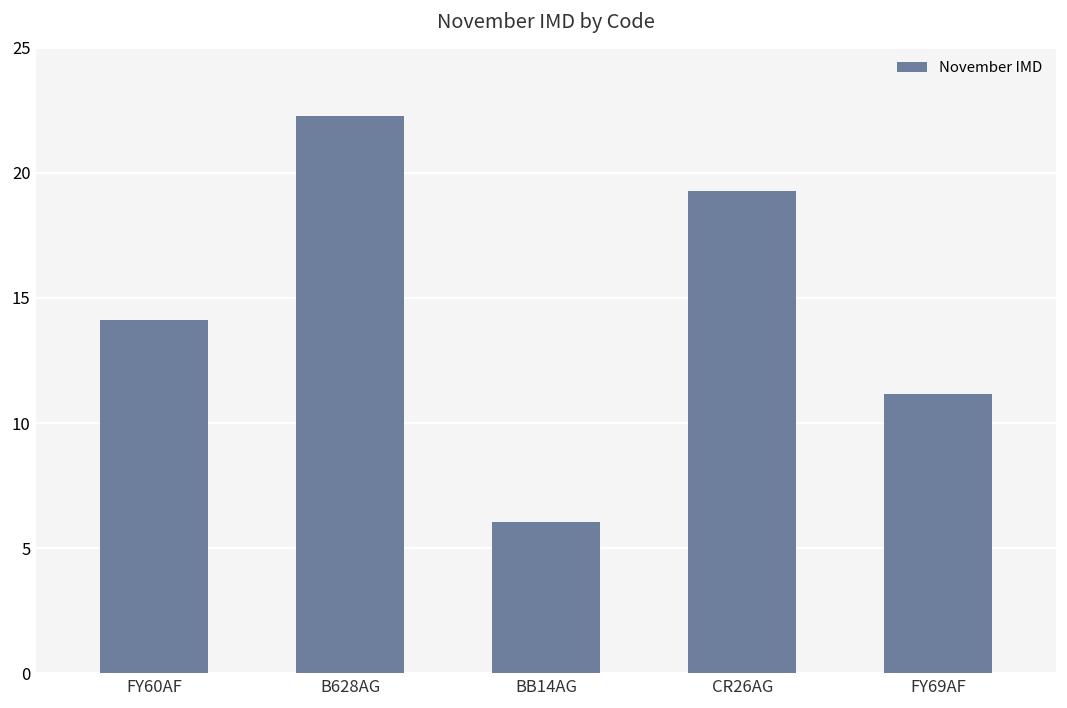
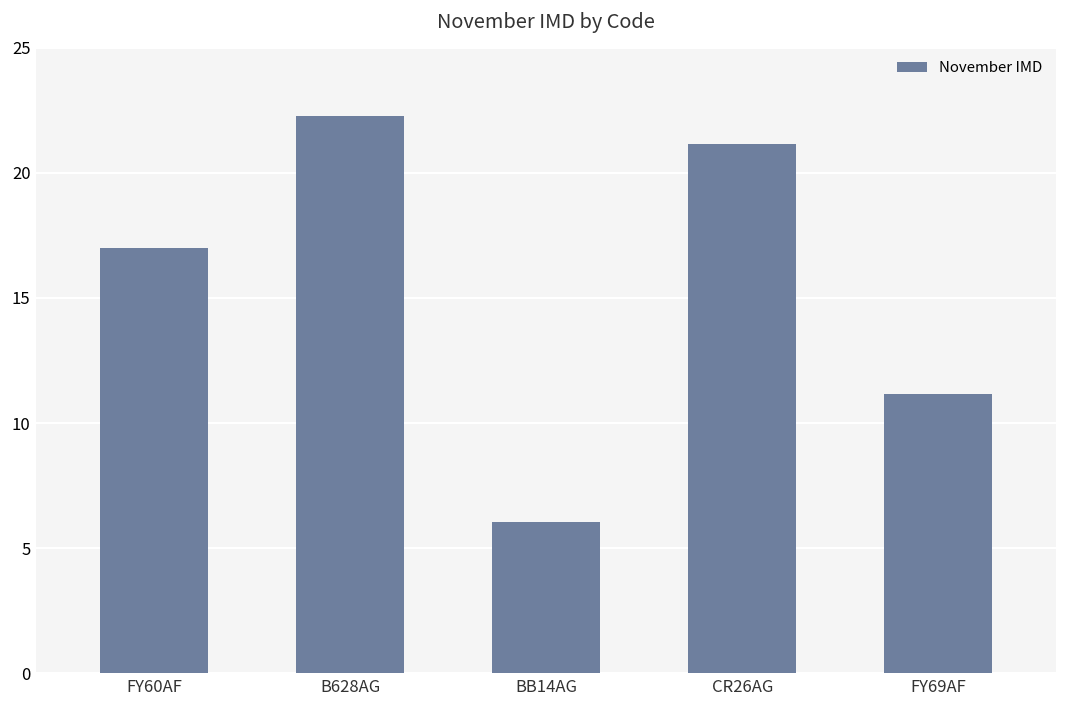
FY60AF: 14.1 -> 17.0
CR26AG: 19.3 -> 21.1
